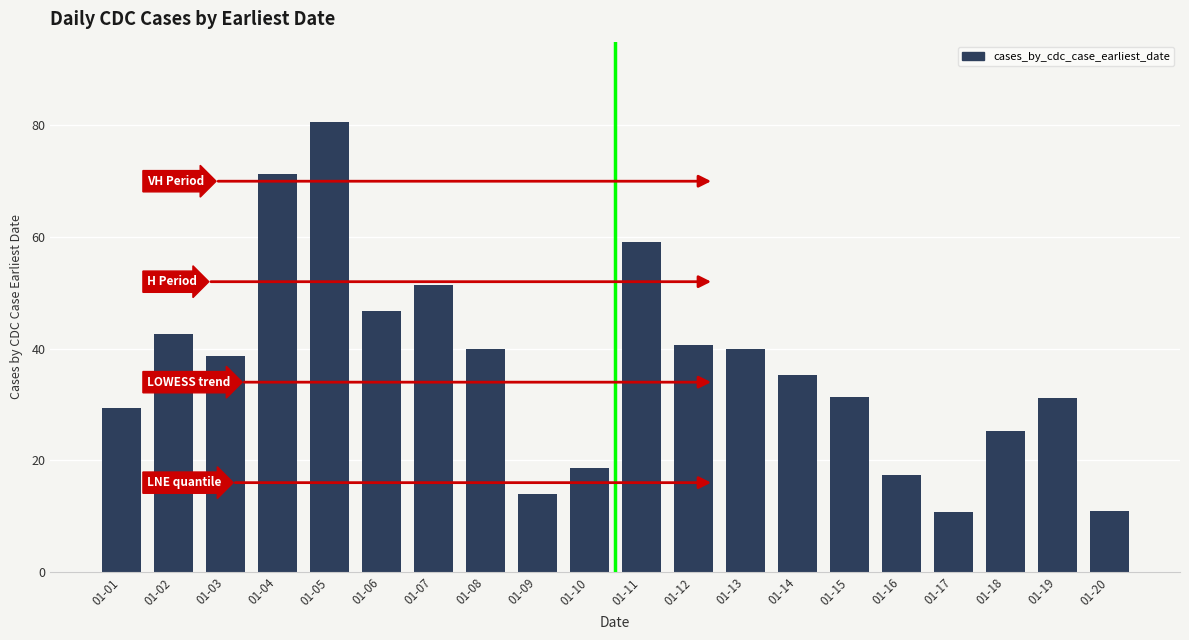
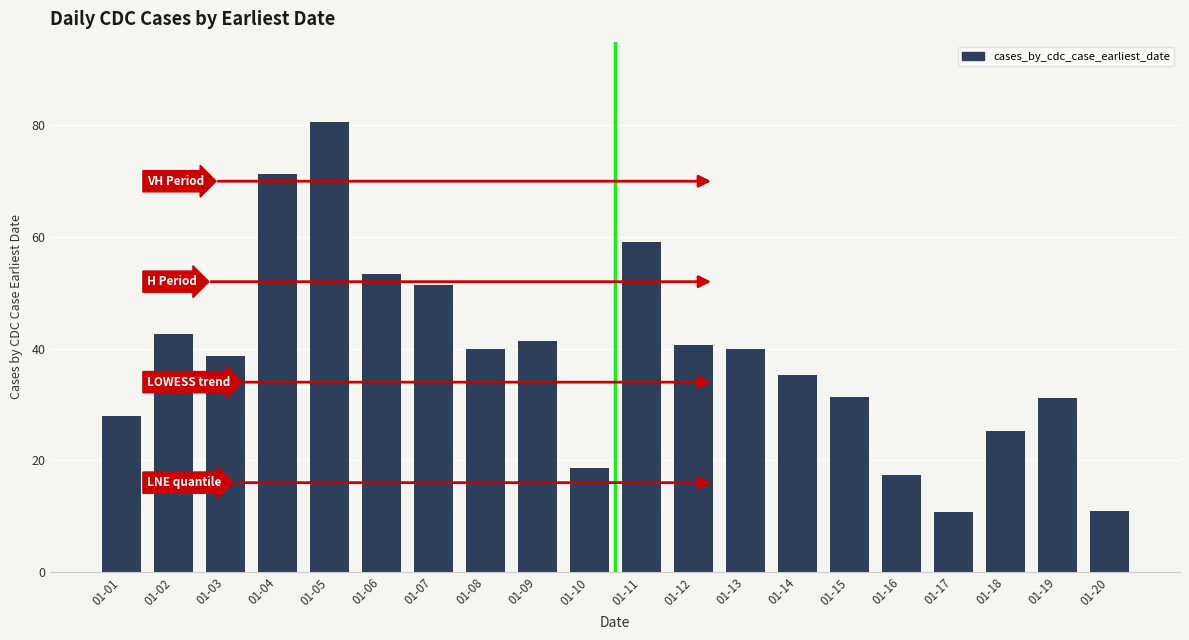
01-01: 29 -> 28
01-06: 47 -> 53
01-09: 14 -> 41
